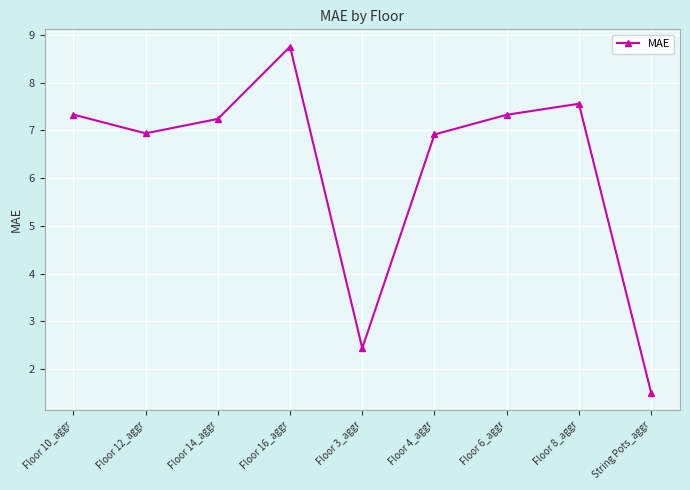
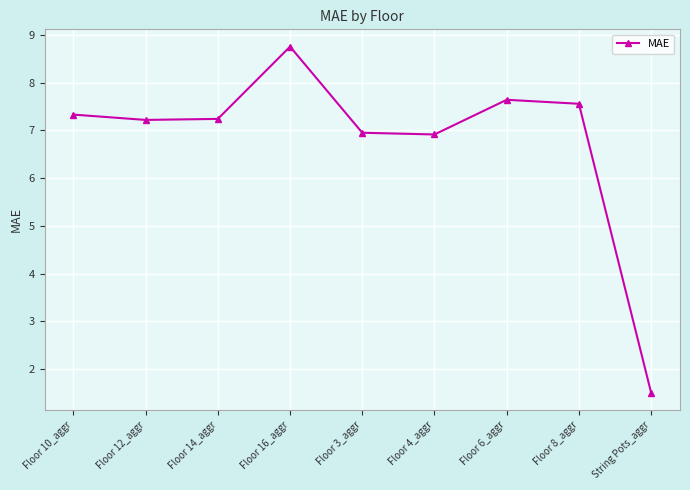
Floor 12_aggr: 6.9 -> 7.2
Floor 3_aggr: 2.4 -> 7.0
Floor 6_aggr: 7.3 -> 7.6
